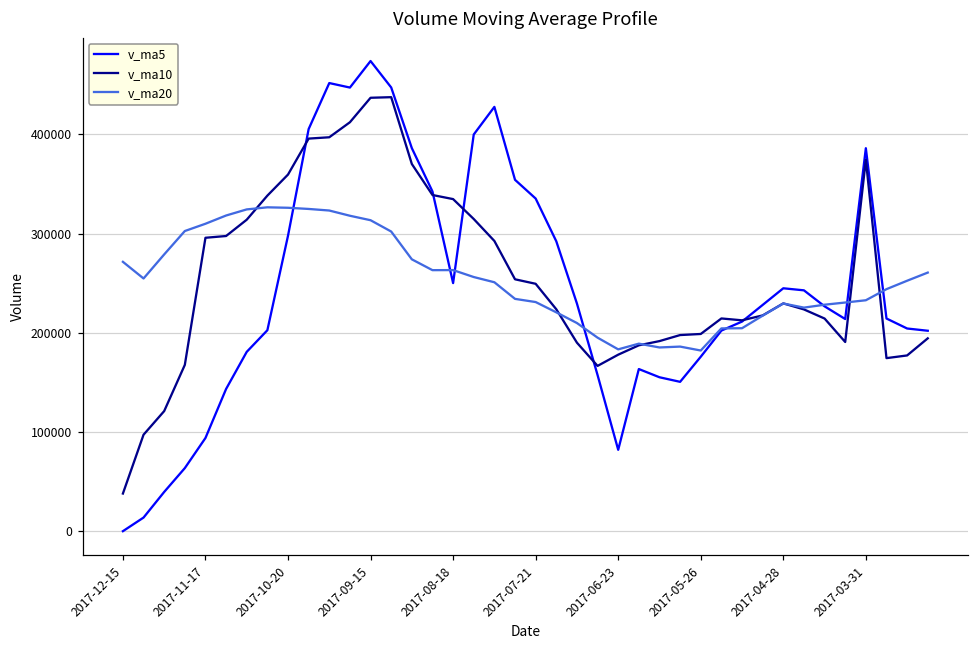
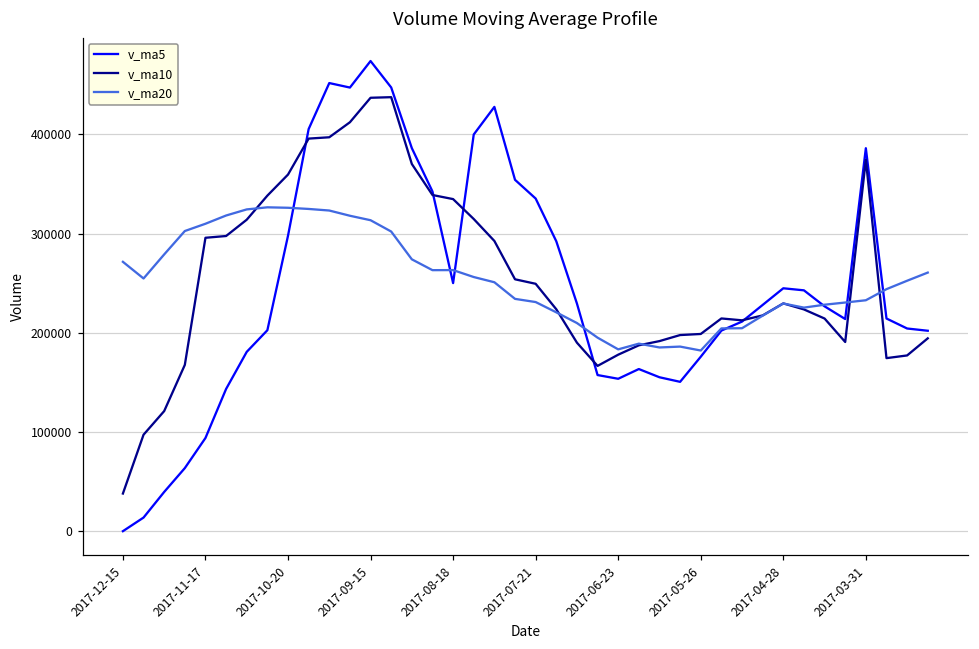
v_ma5, 2017-06-23: 80000 -> 150000
